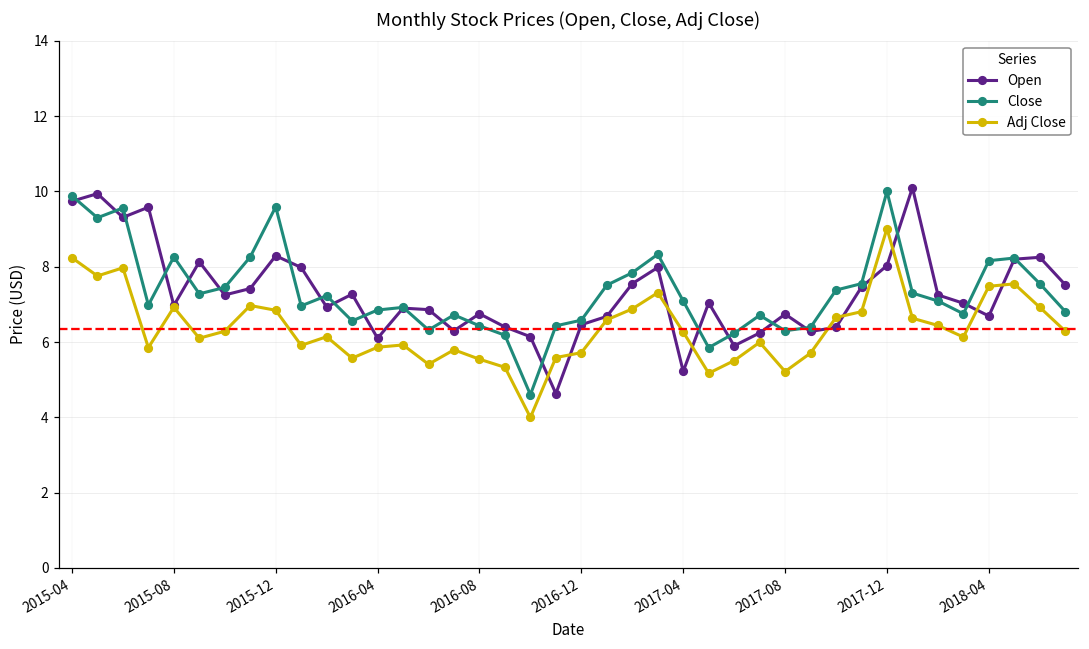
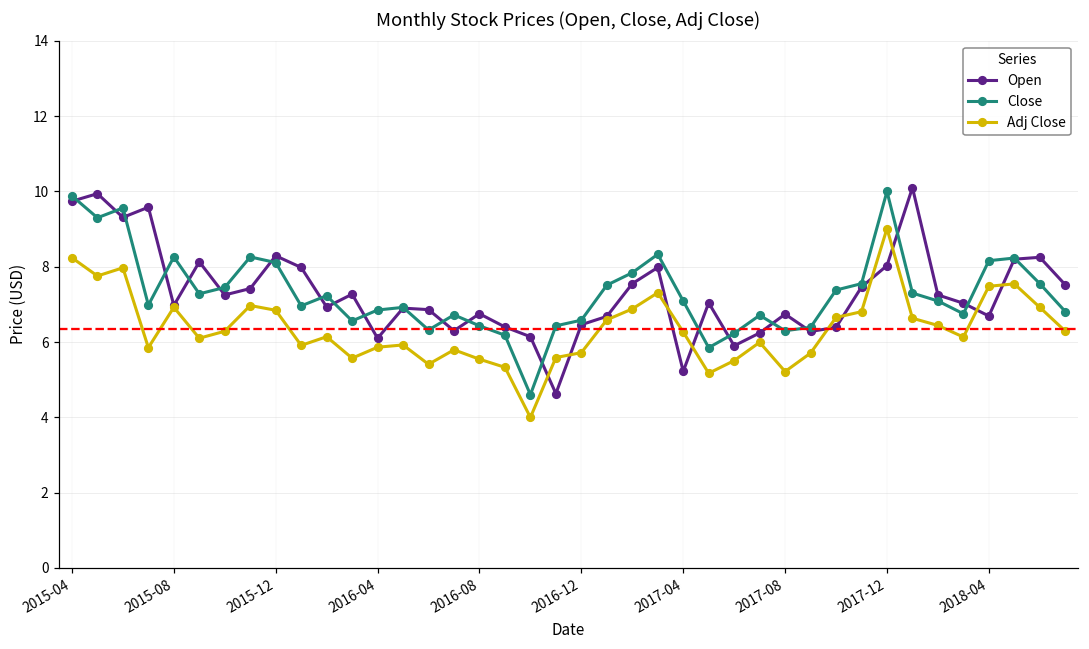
Close, 2015-12: 9.6 -> 8.1
